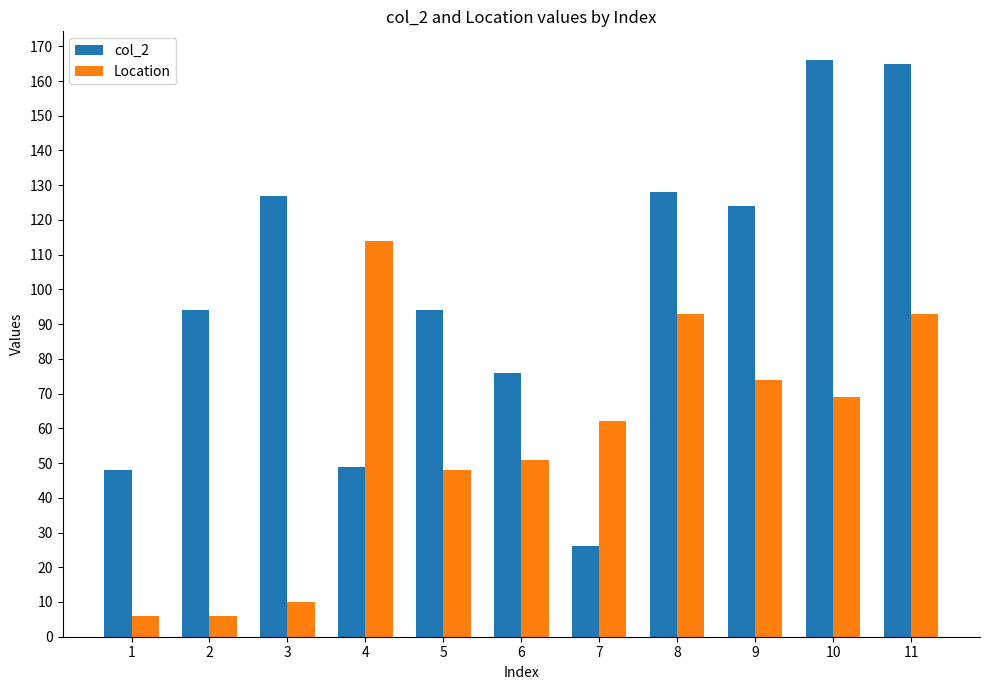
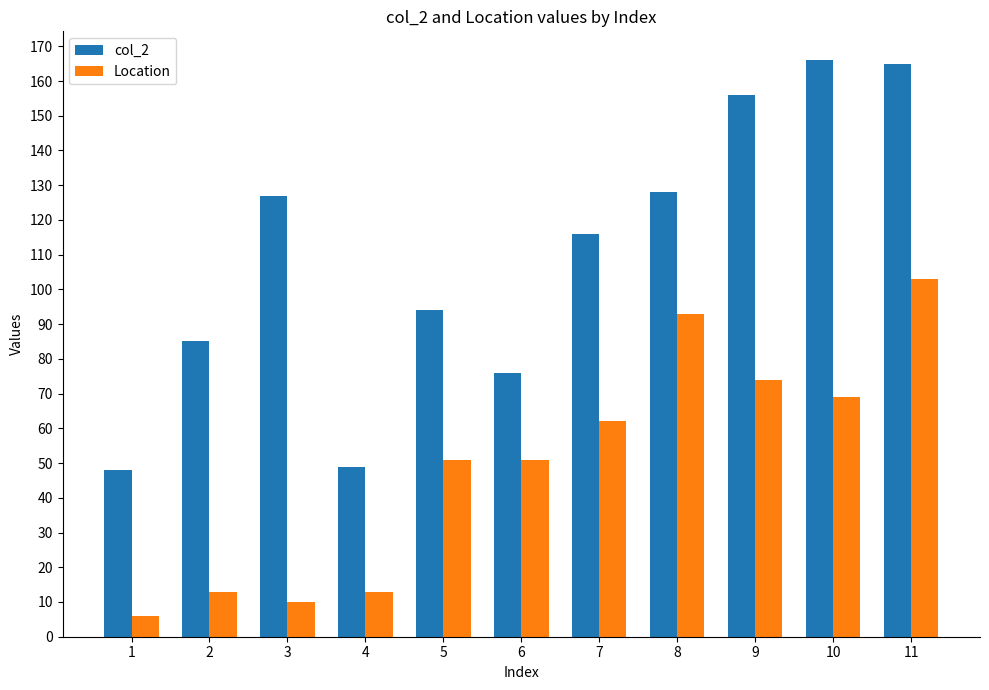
col_2, 2: 94 -> 85
Location, 2: 6 -> 13
Location, 4: 114 -> 13
Location, 5: 48 -> 51
col_2, 7: 26 -> 116
col_2, 9: 124 -> 156
Location, 11: 93 -> 103
